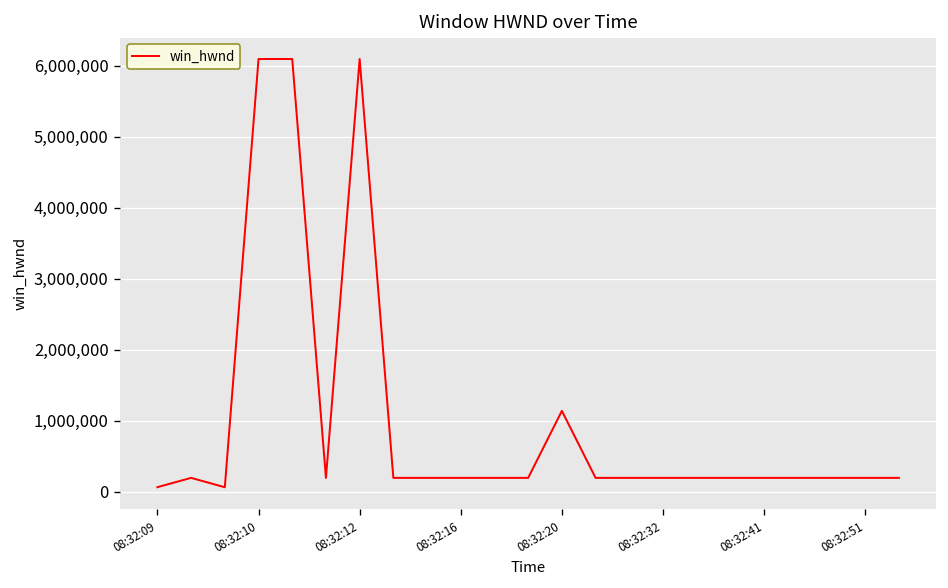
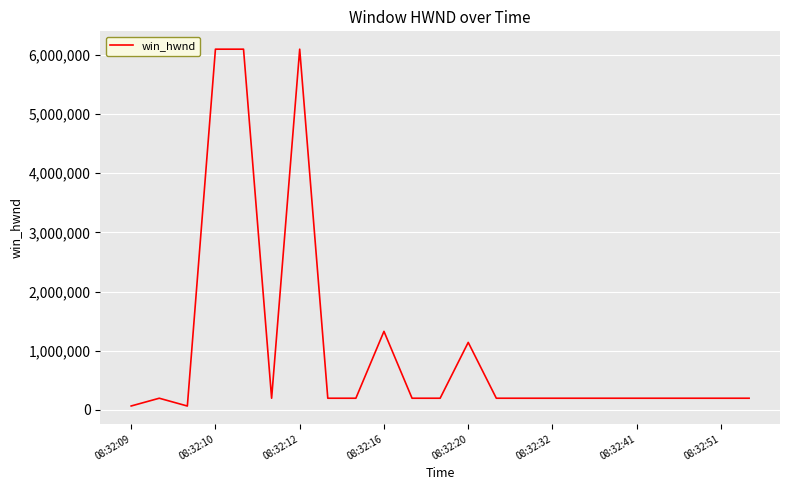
08:32:16: 200,000 -> 1,300,000
